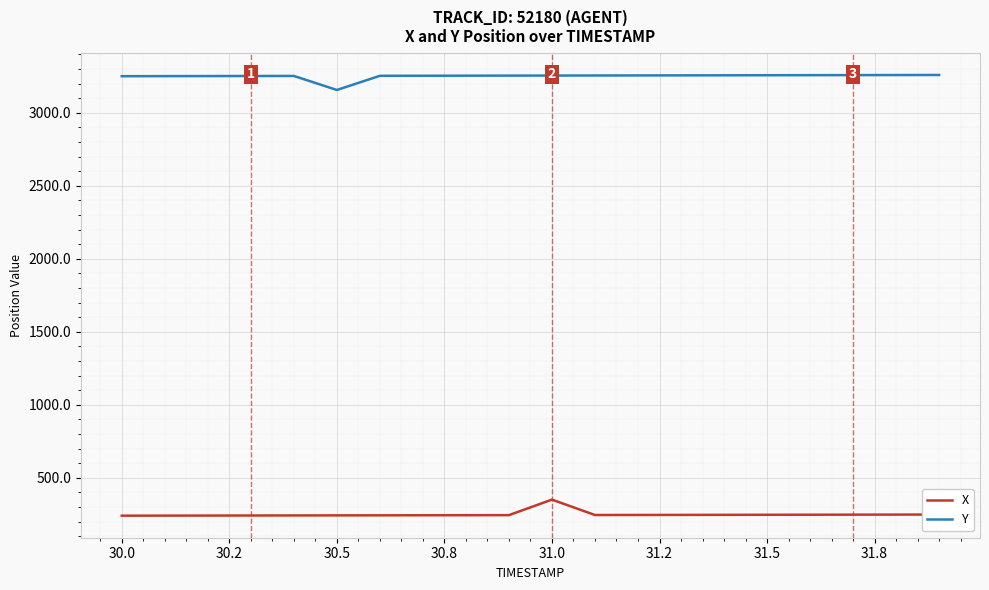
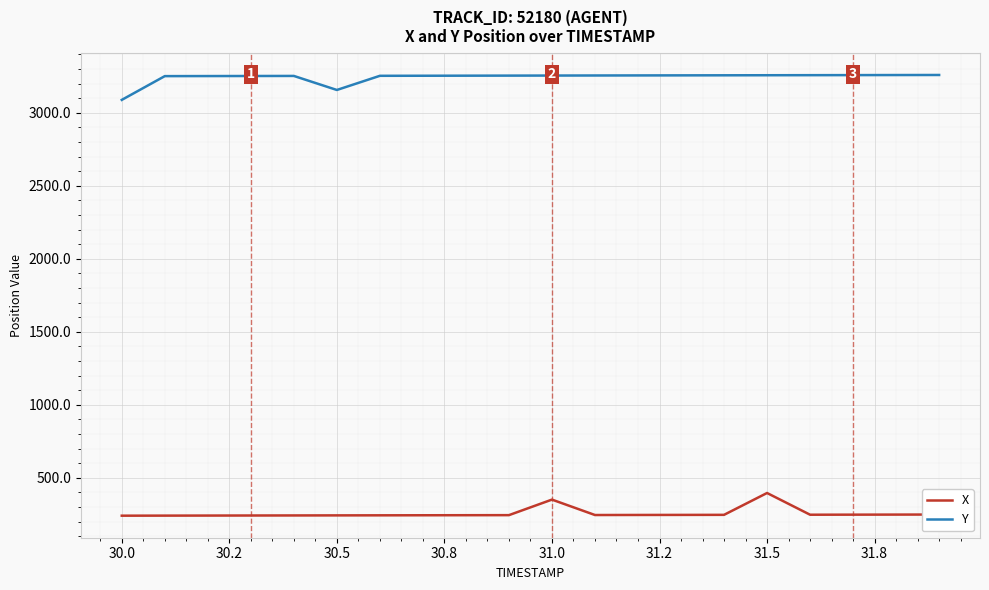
Y, 30.0: 3250 -> 3090
X, 31.5: 250 -> 400
